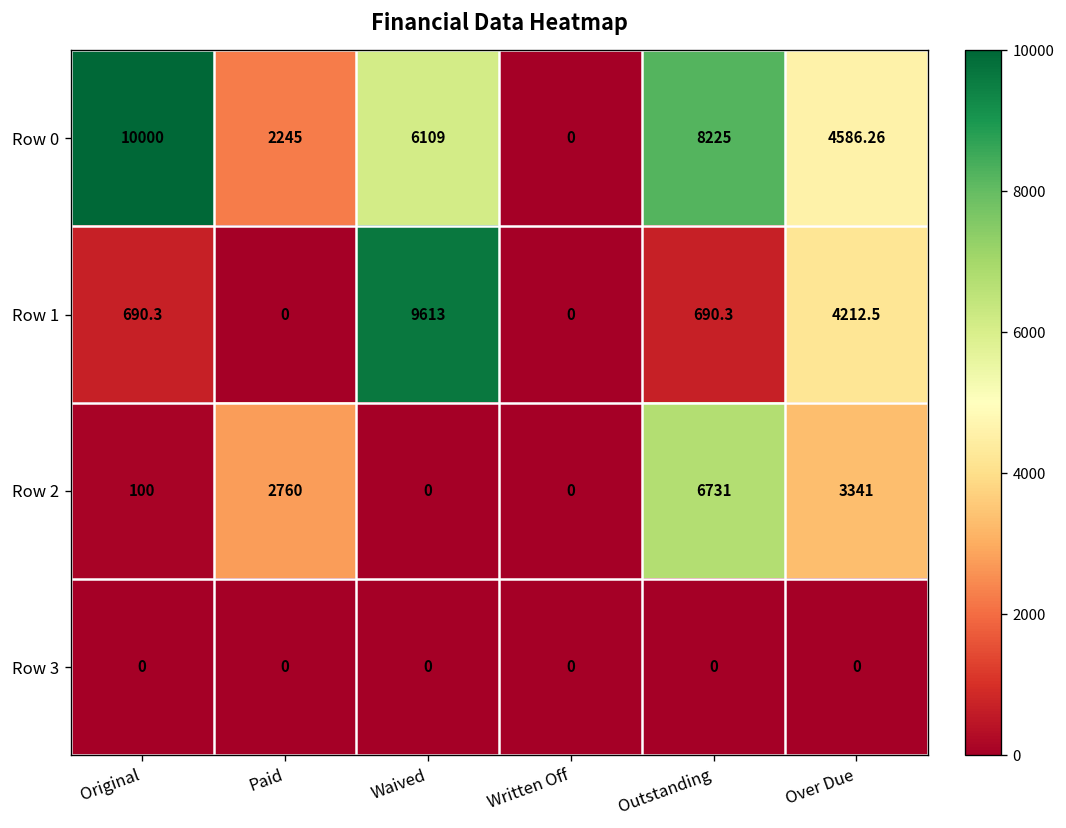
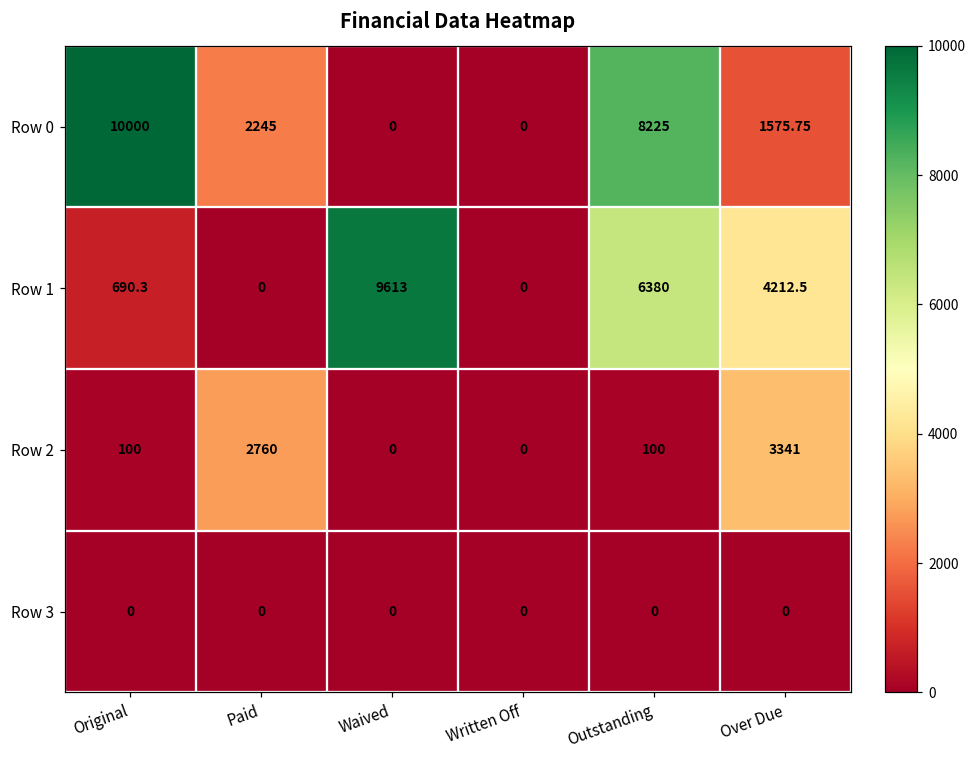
Row 0, Waived: 6109 -> 0
Row 0, Over Due: 4586.26 -> 1575.75
Row 1, Outstanding: 690.3 -> 6380
Row 2, Outstanding: 6731 -> 100
